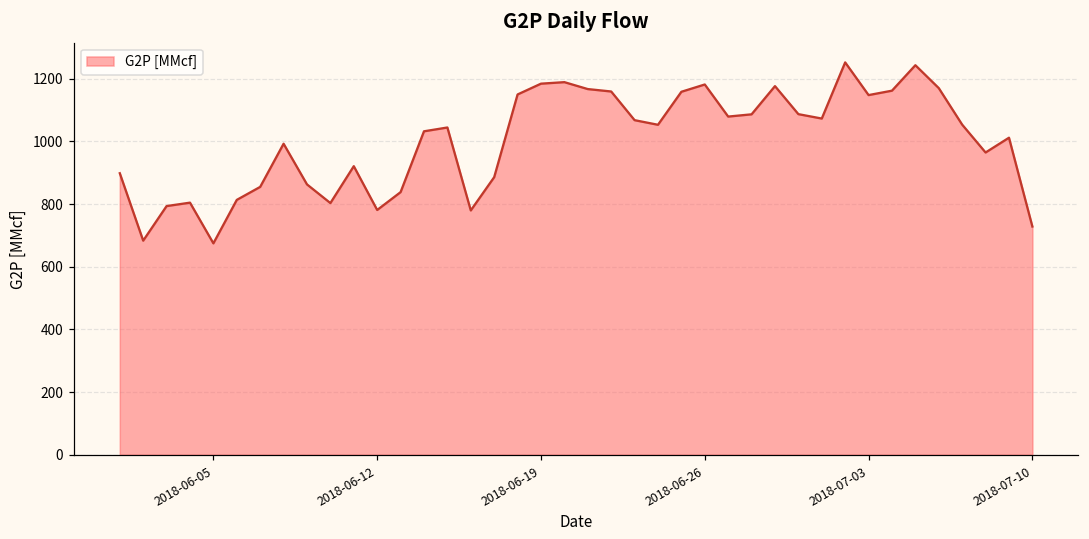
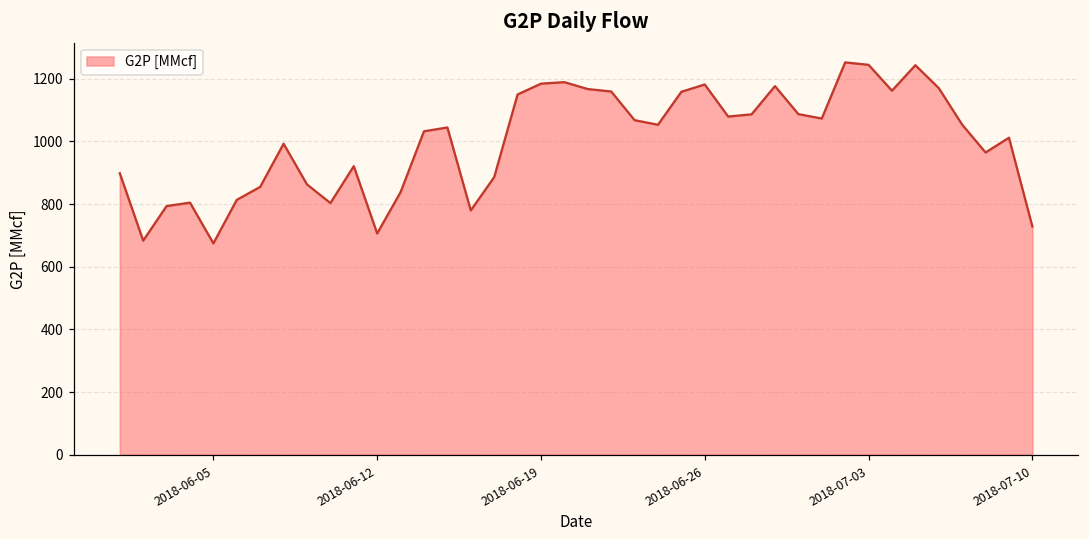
2018-06-12: 780 -> 710
2018-07-03: 1150 -> 1240
